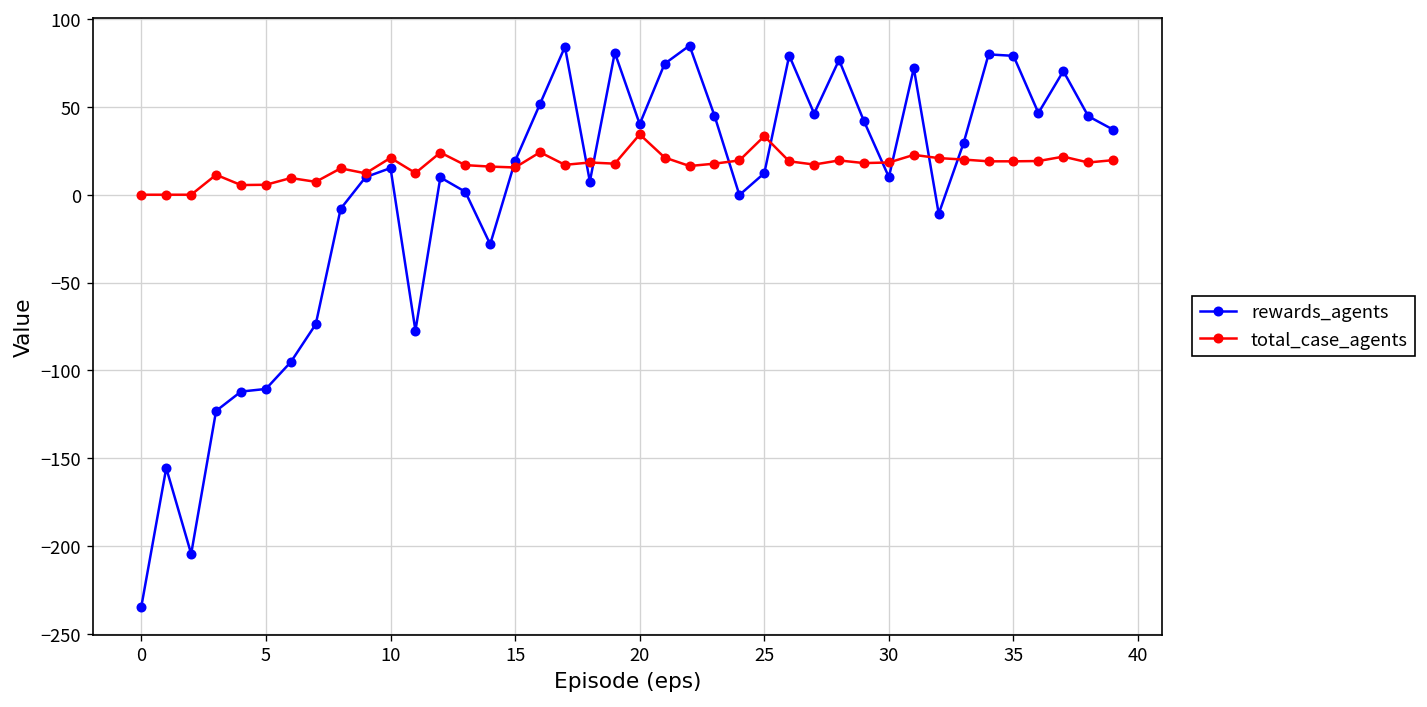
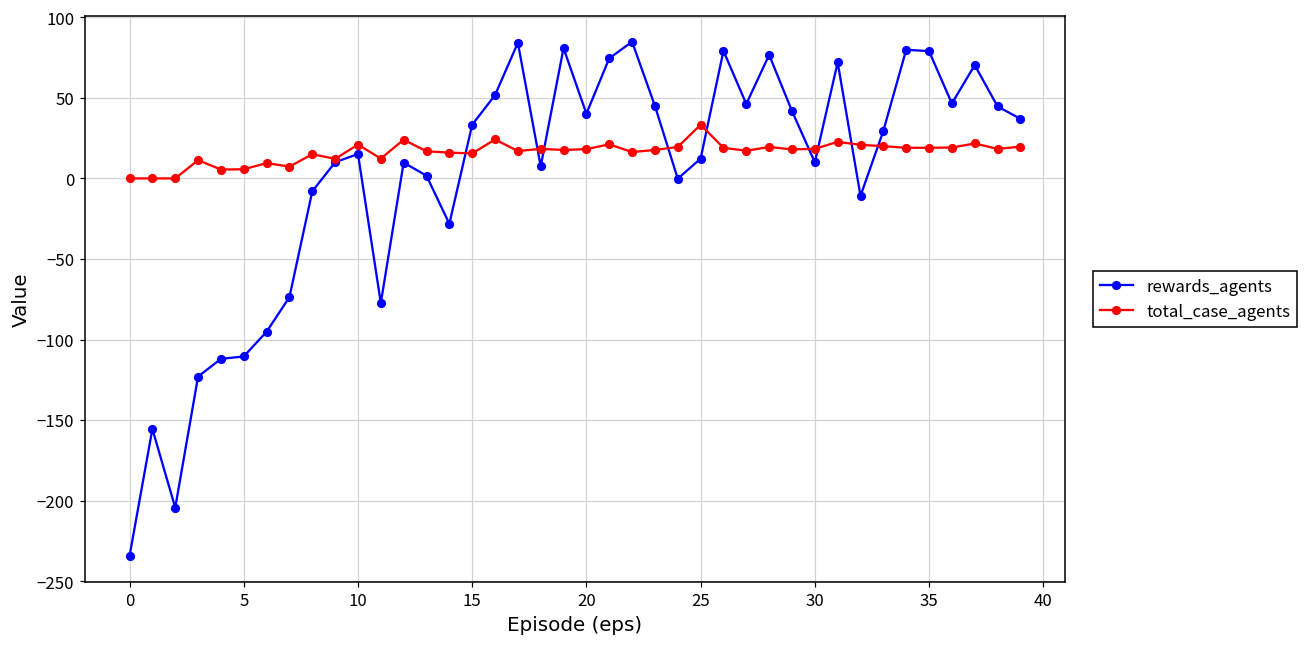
rewards_agents, 15: 19 -> 33
total_case_agents, 20: 34 -> 18
